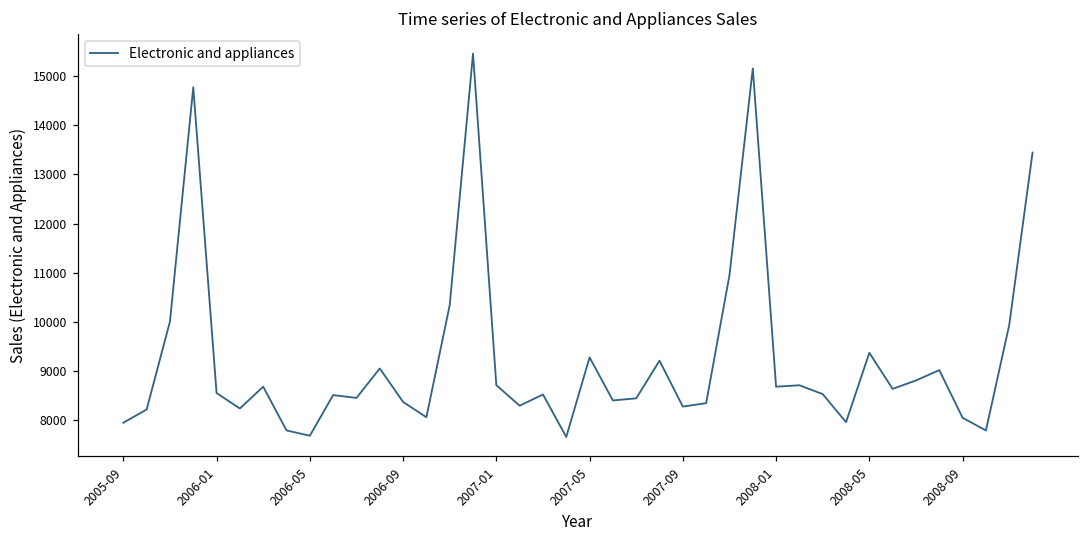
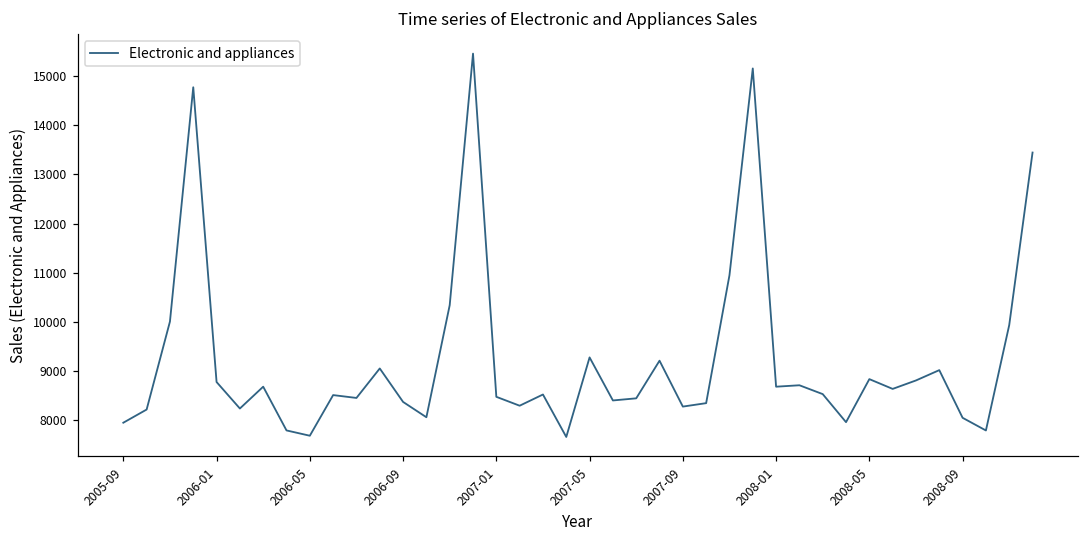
2006-01: 8600 -> 8800
2007-01: 8700 -> 8500
2008-05: 9400 -> 8800
